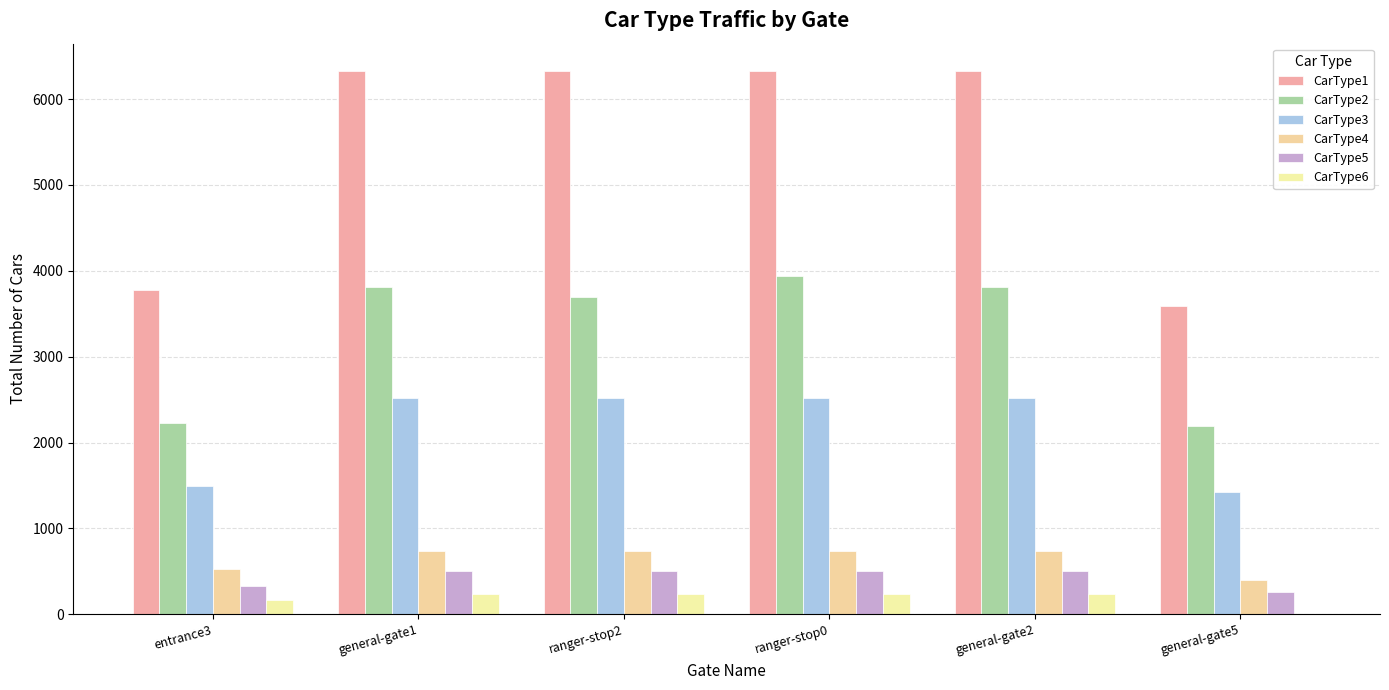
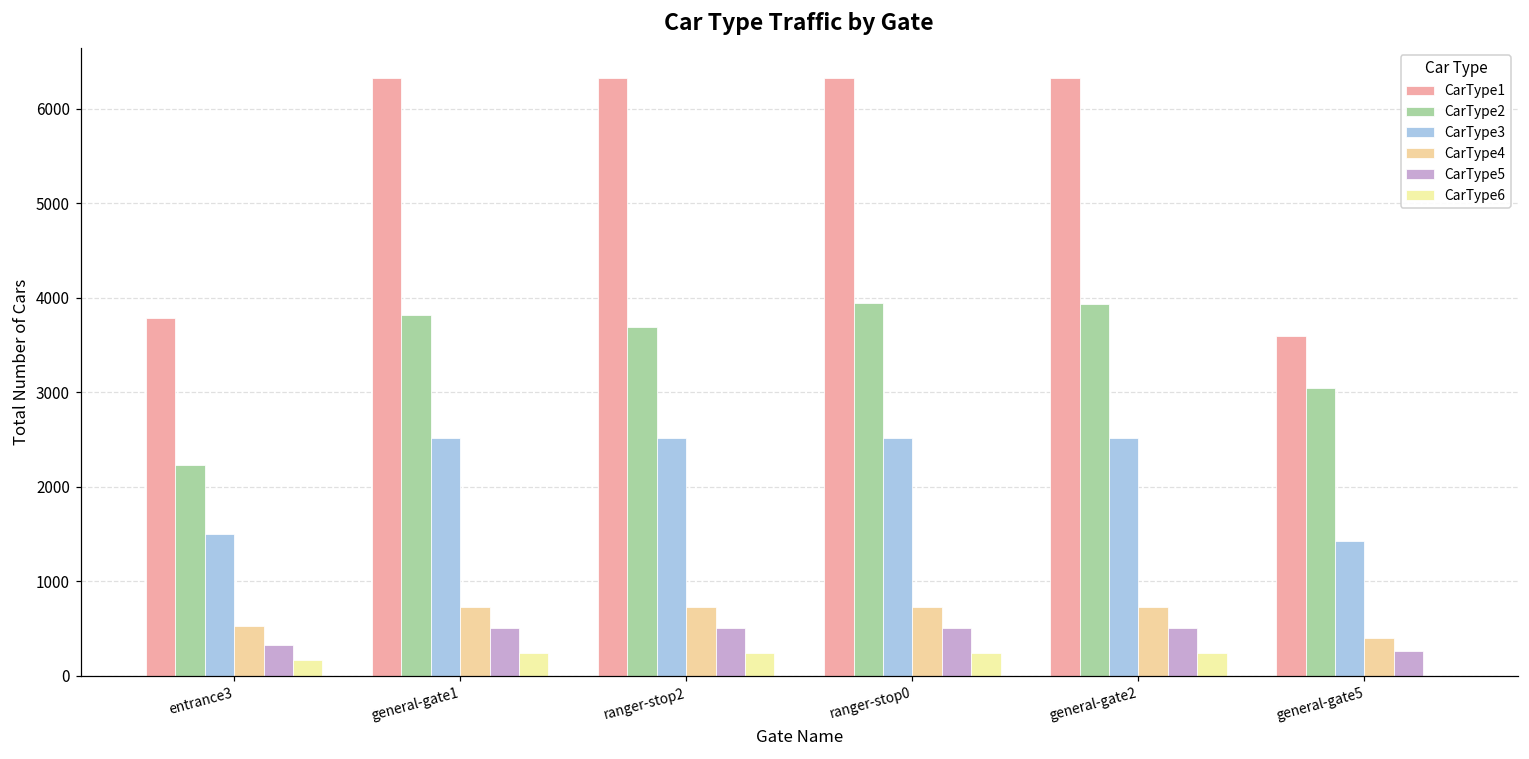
CarType2, general-gate2: 3800 -> 3900
CarType2, general-gate5: 2200 -> 3100
